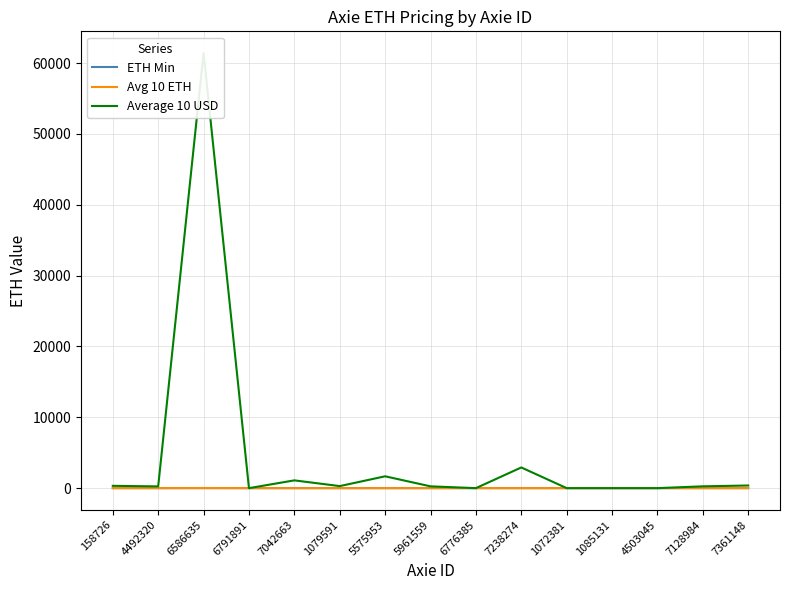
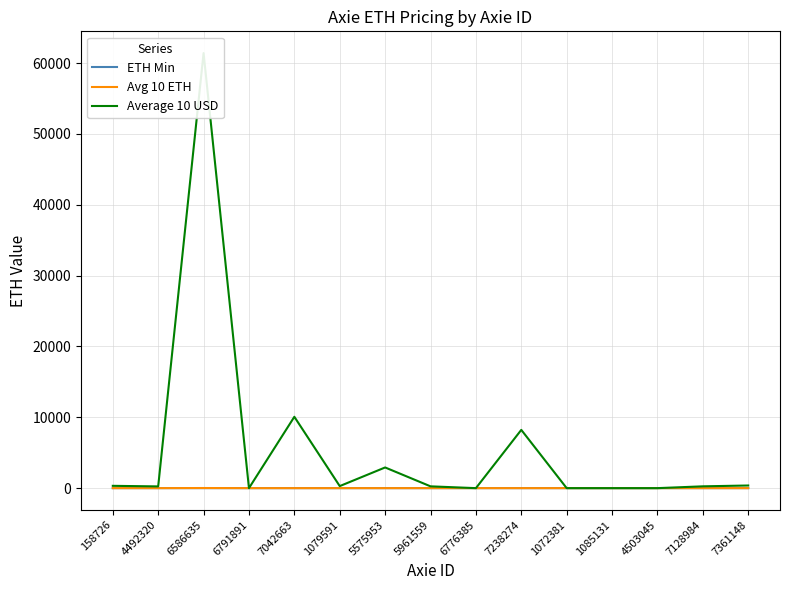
Average 10 USD, 7042663: 1000 -> 10000
Average 10 USD, 5575953: 2000 -> 3000
Average 10 USD, 7238274: 3000 -> 8000
